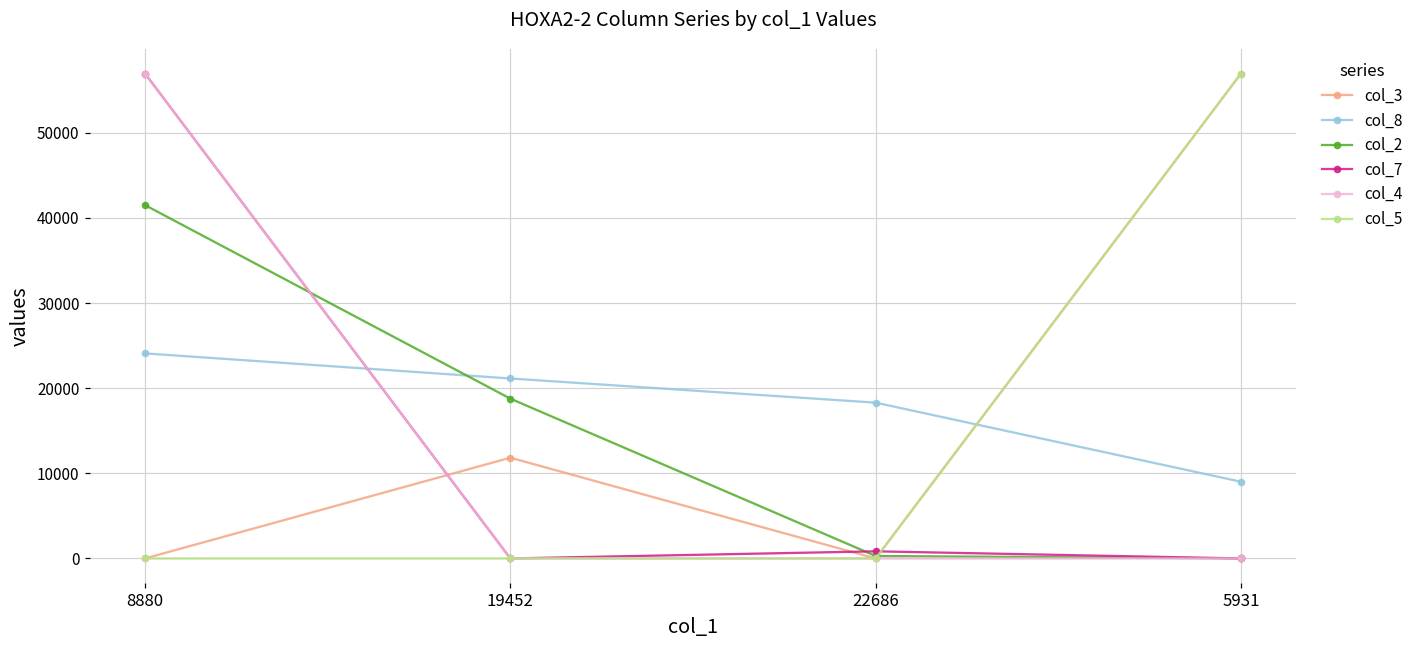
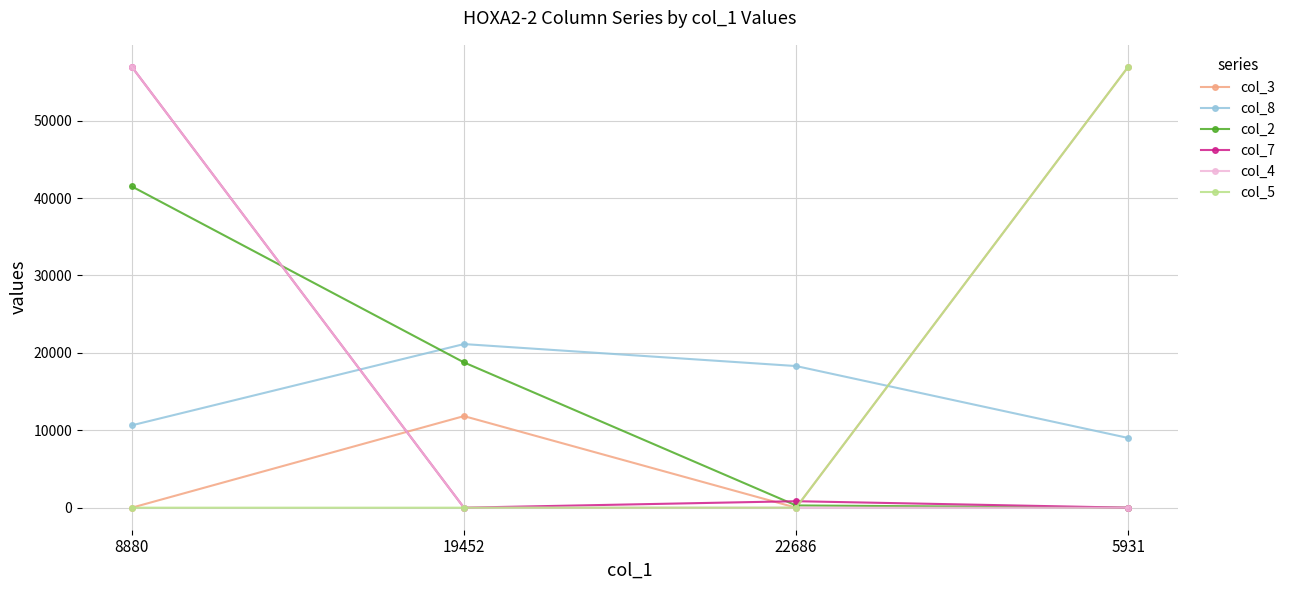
col_8, 8880: 24000 -> 11000
